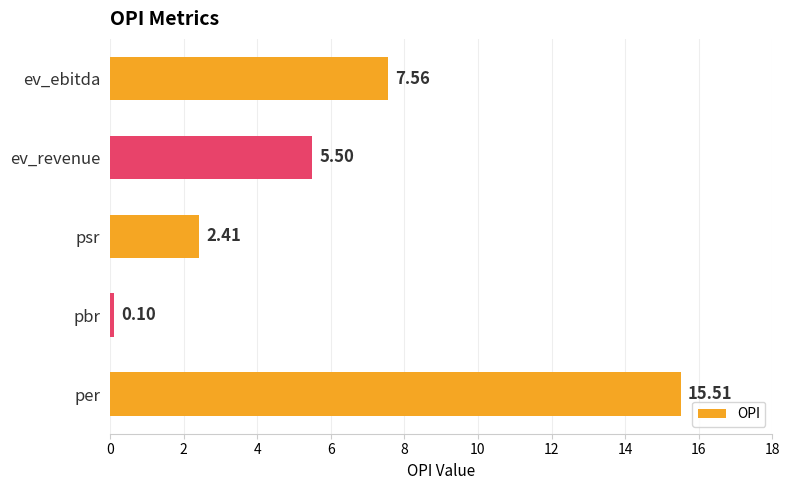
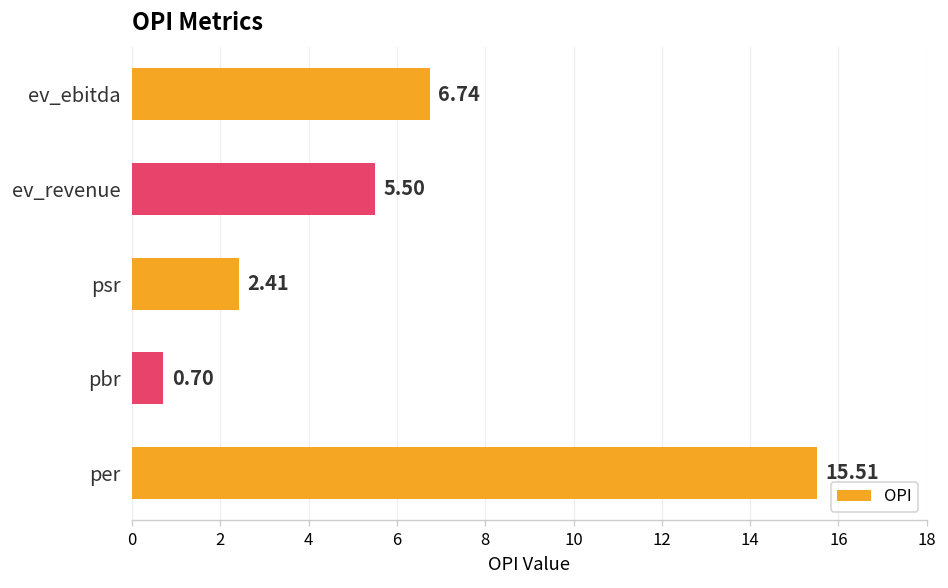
ev_ebitda: 7.56 -> 6.74
pbr: 0.10 -> 0.70
